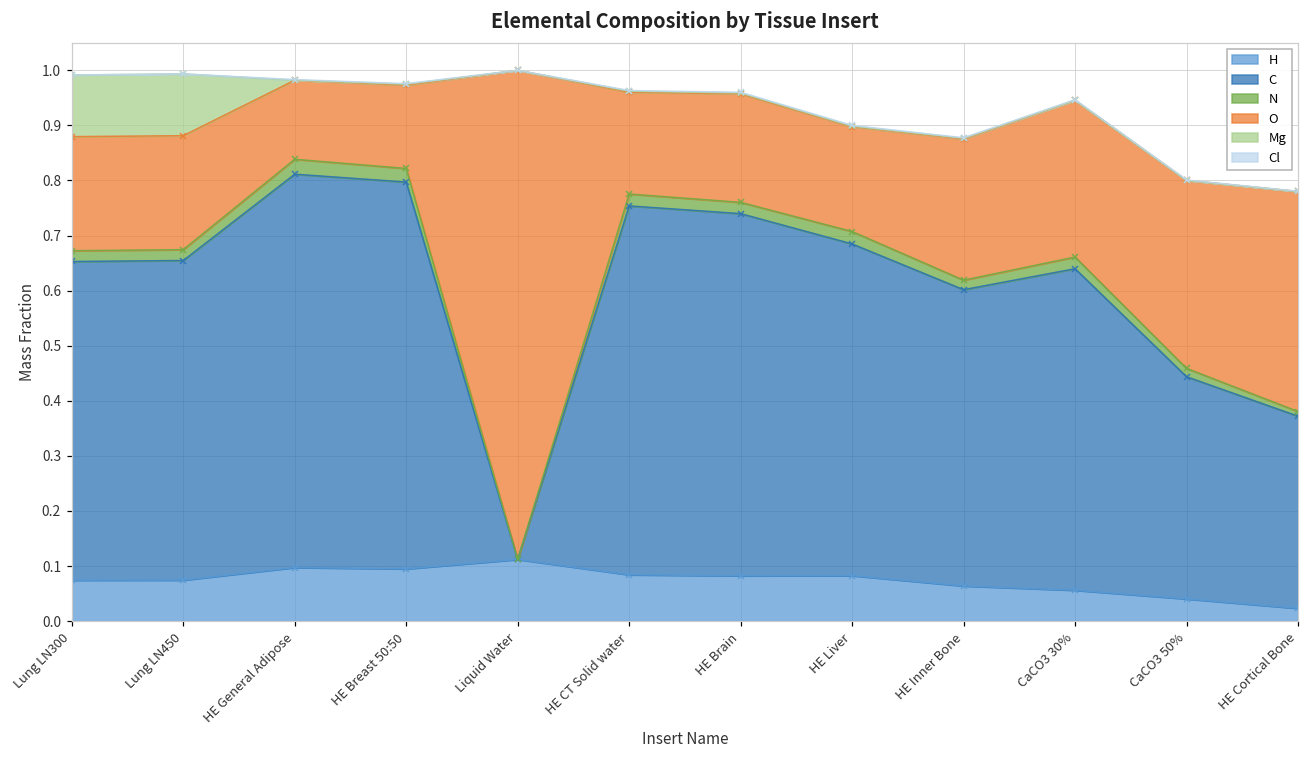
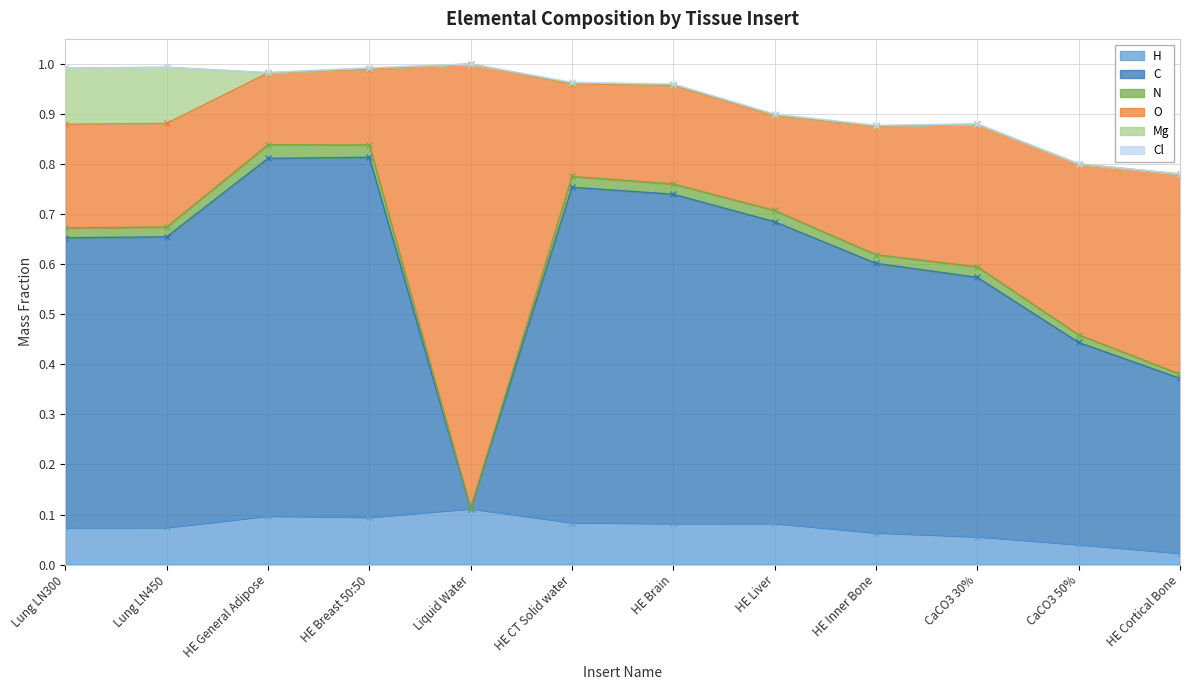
C, HE Breast 50:50: 0.70 -> 0.72
C, CaCO3 30%: 0.58 -> 0.52
